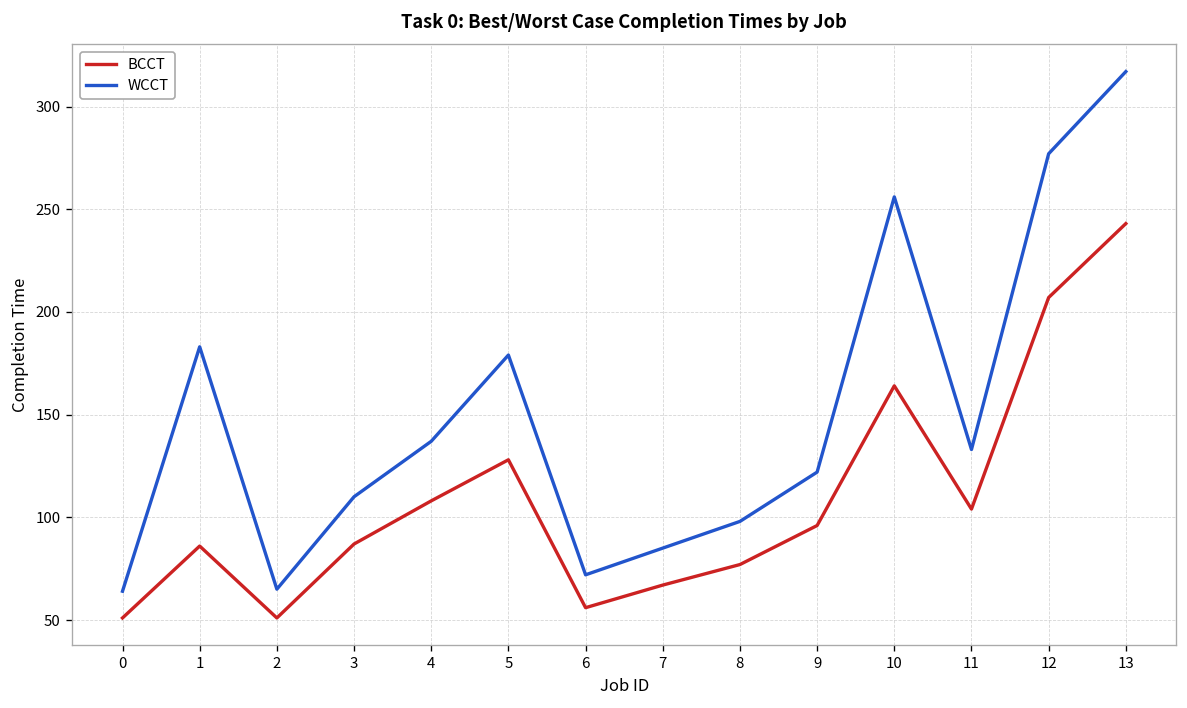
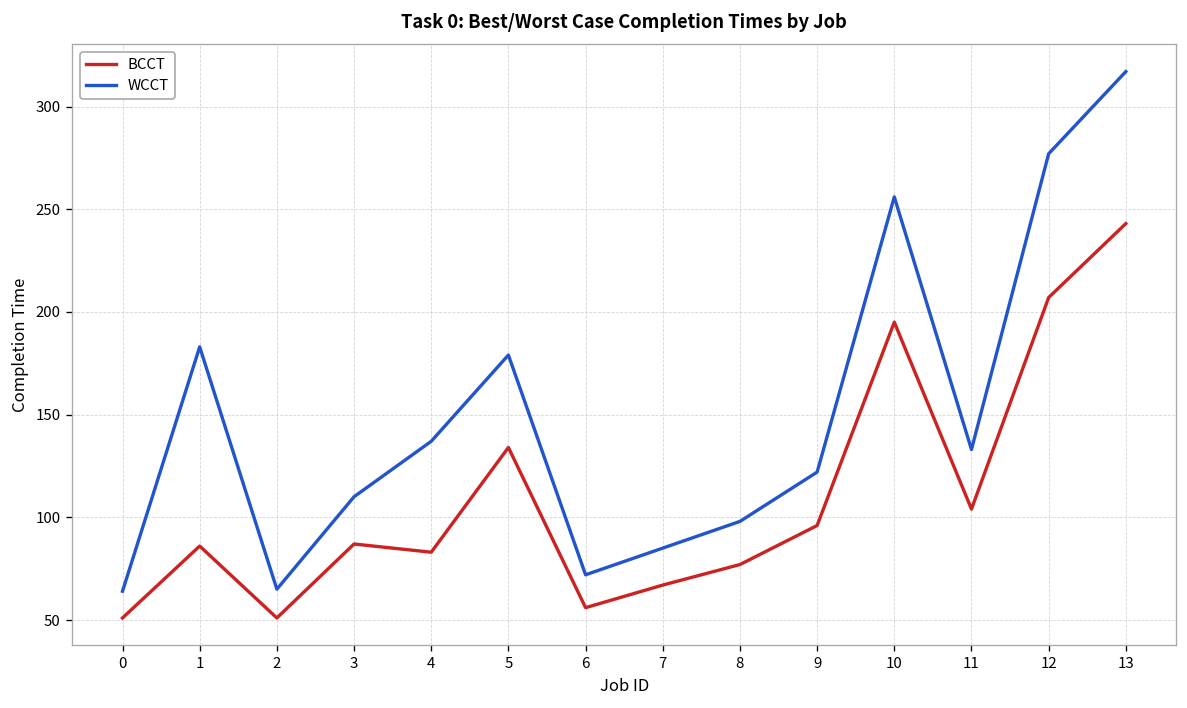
BCCT, 4: 108 -> 83
BCCT, 5: 128 -> 134
BCCT, 10: 164 -> 195
